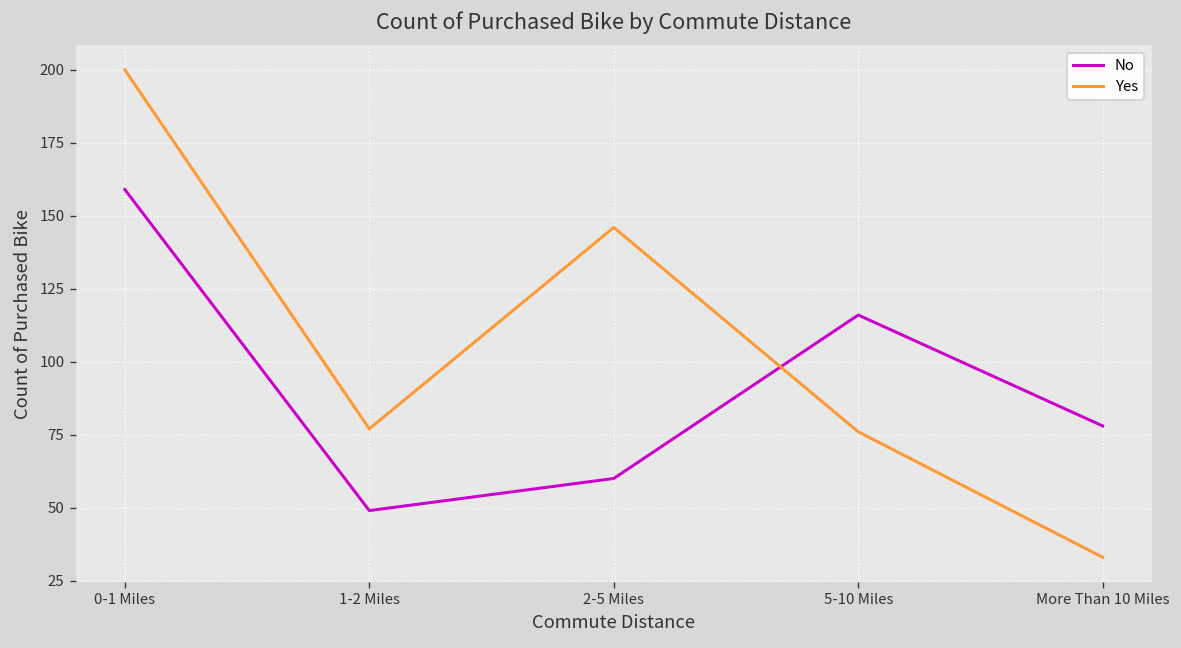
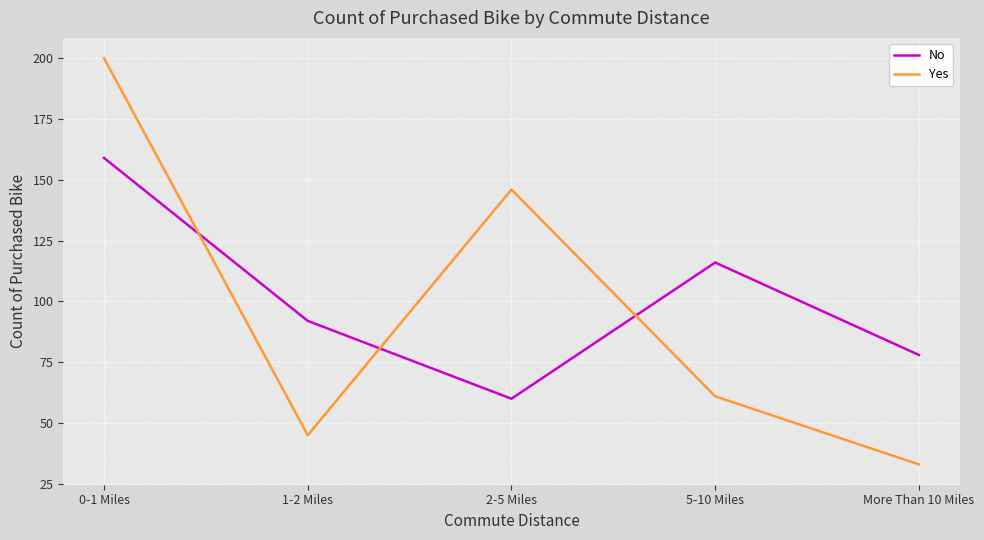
No, 1-2 Miles: 49 -> 92
Yes, 1-2 Miles: 77 -> 45
Yes, 5-10 Miles: 76 -> 61
